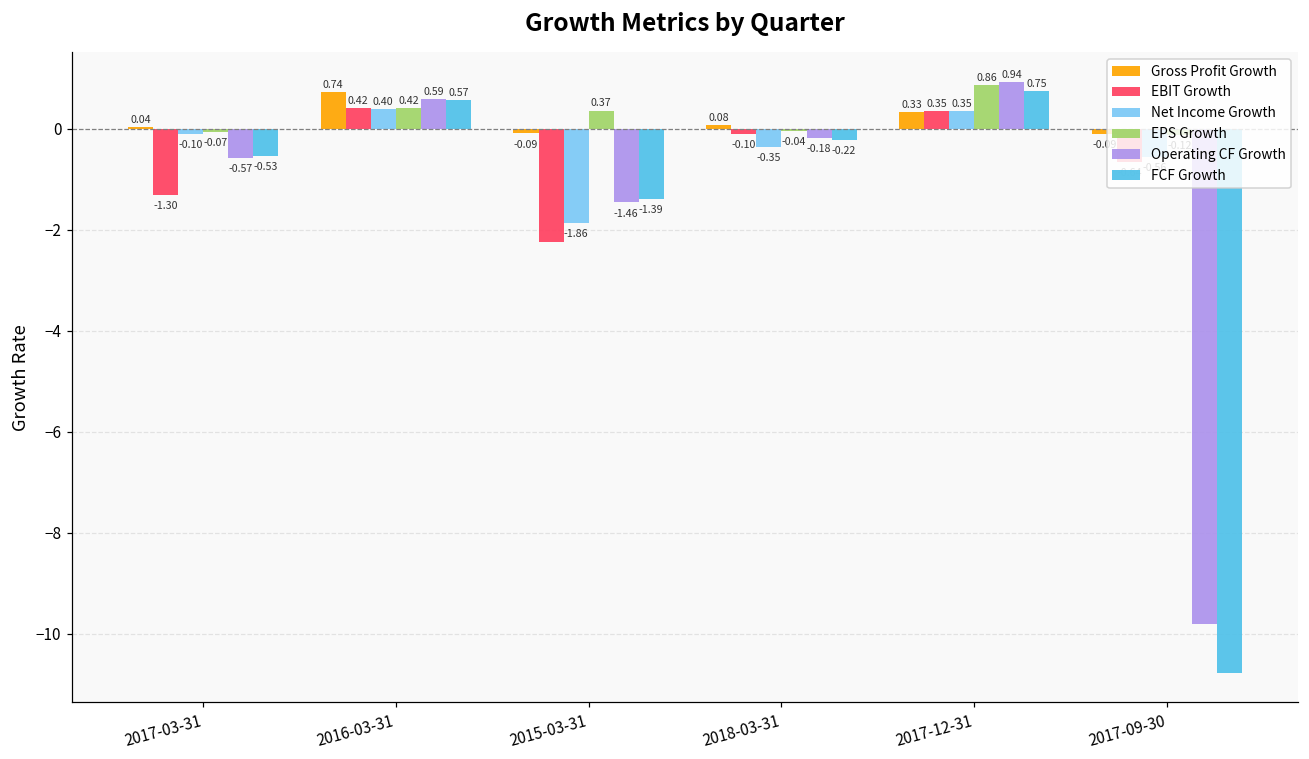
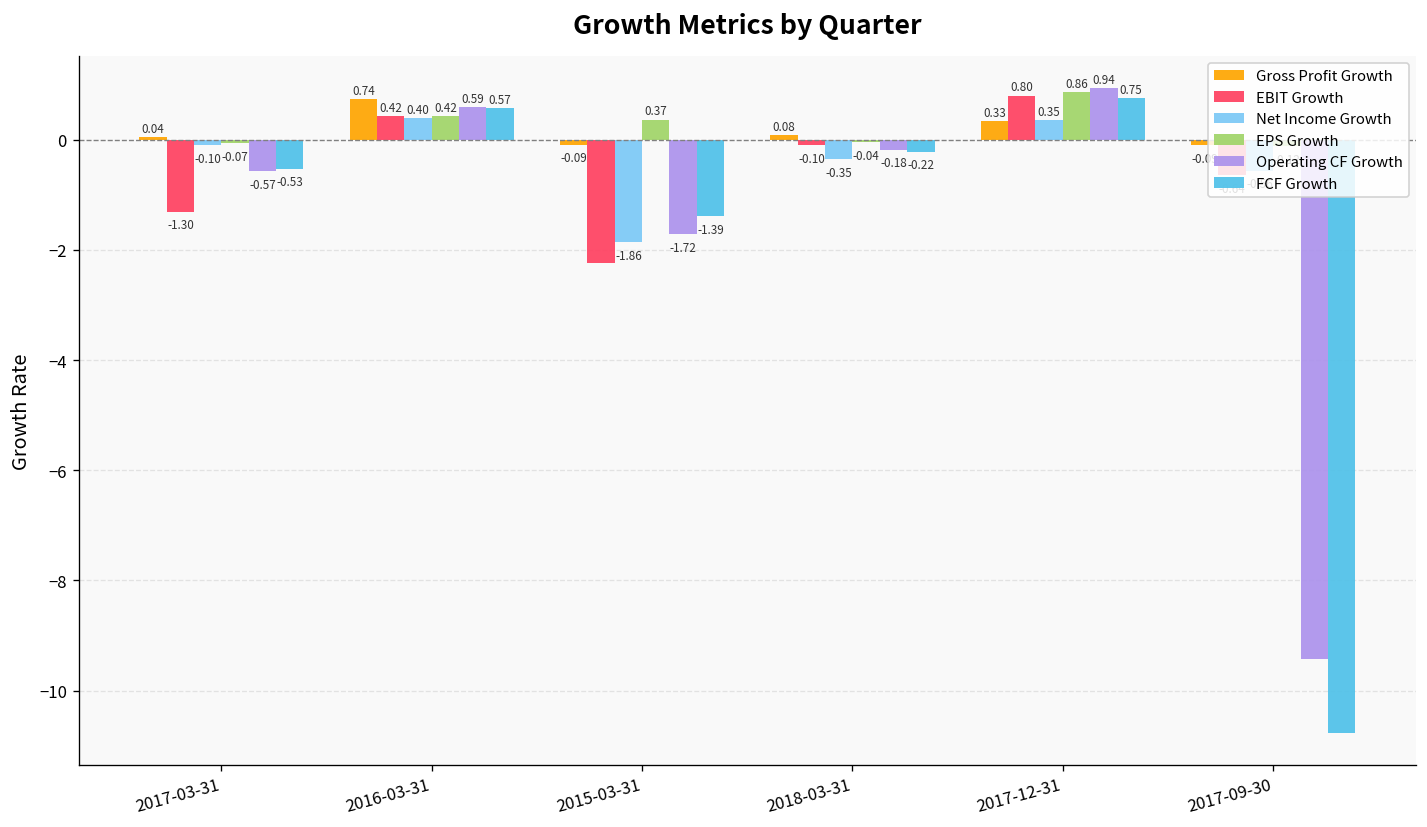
Operating CF Growth, 2015-03-31: -1.46 -> -1.72
EBIT Growth, 2017-12-31: 0.35 -> 0.80
Operating CF Growth, 2017-09-30: -9.8 -> -9.4
